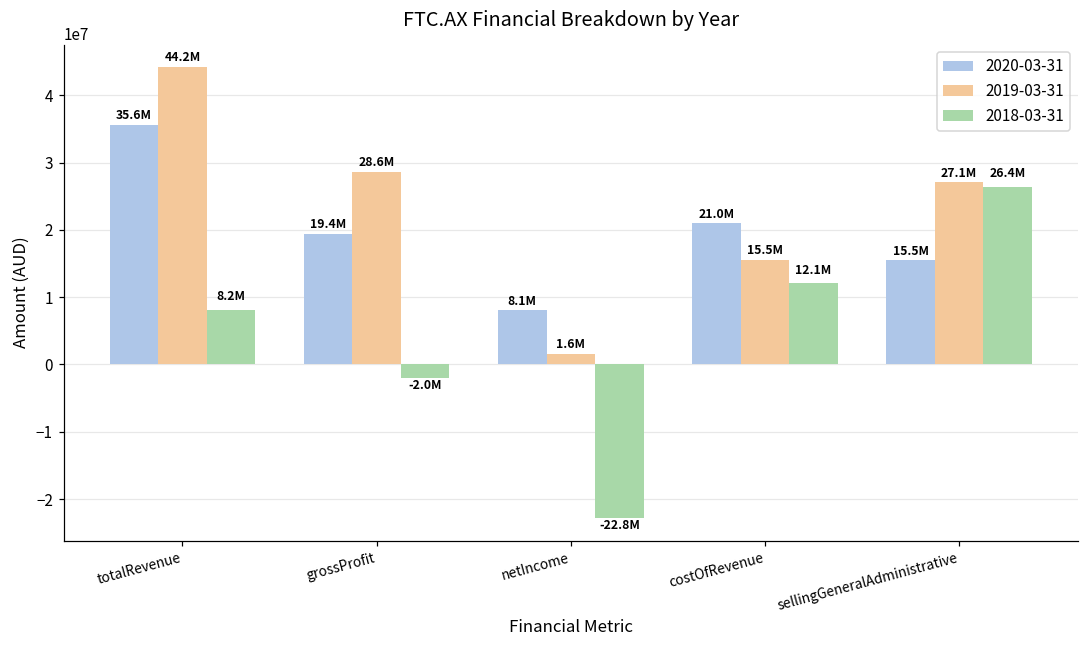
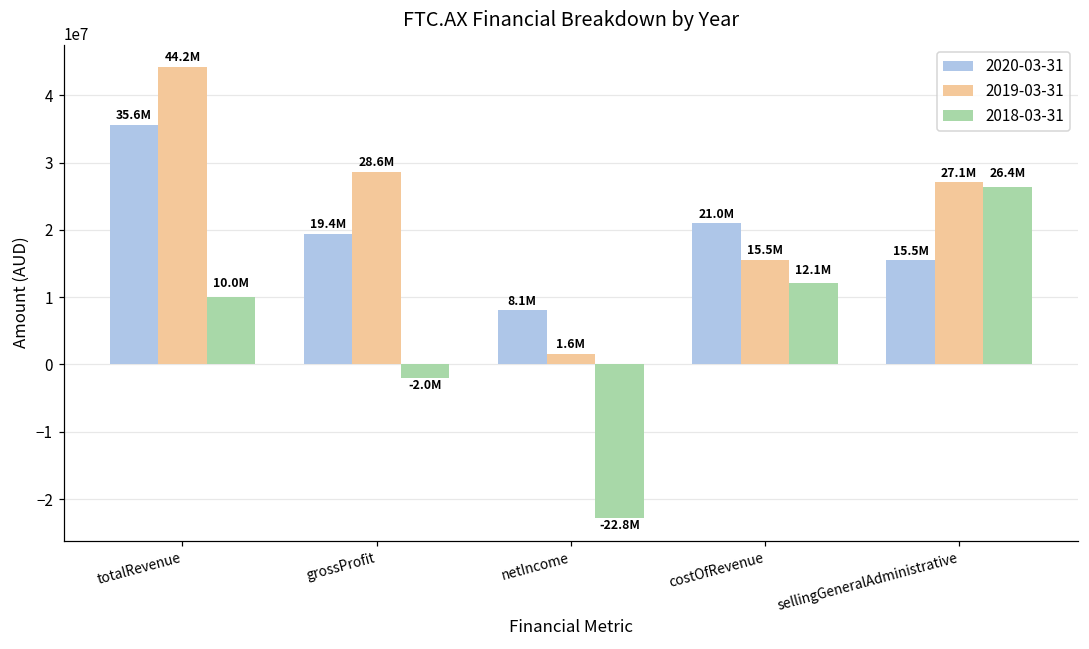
2018-03-31, totalRevenue: 8.2M -> 10.0M
